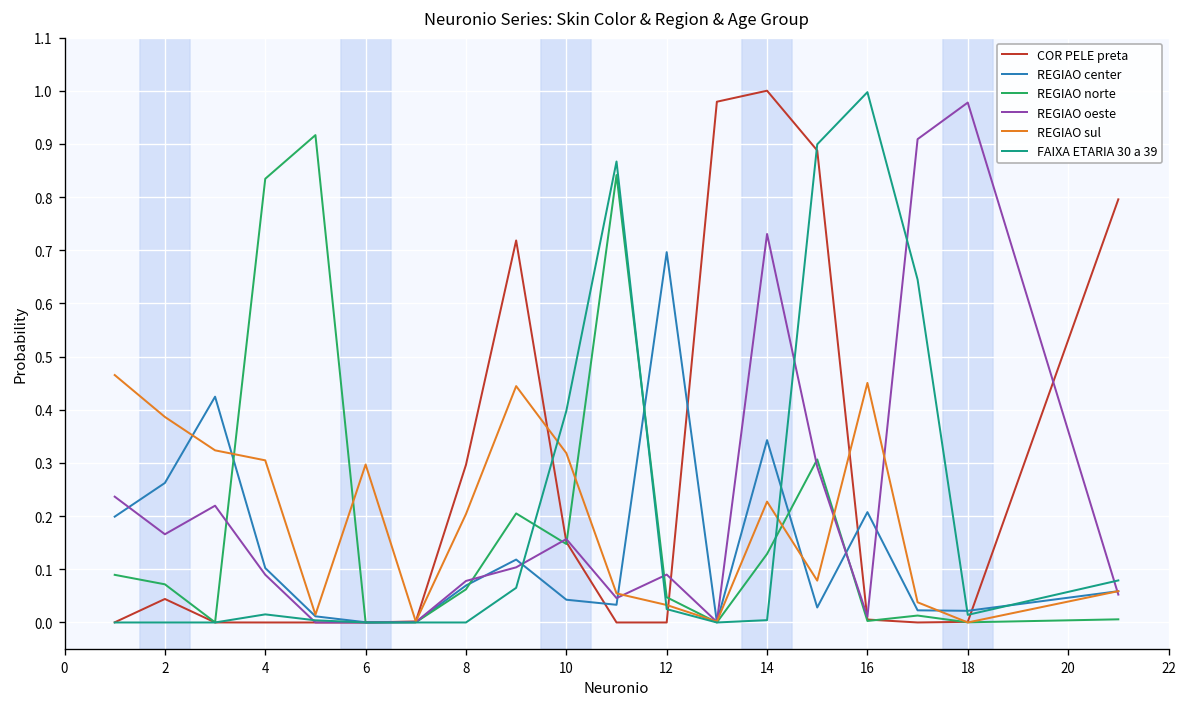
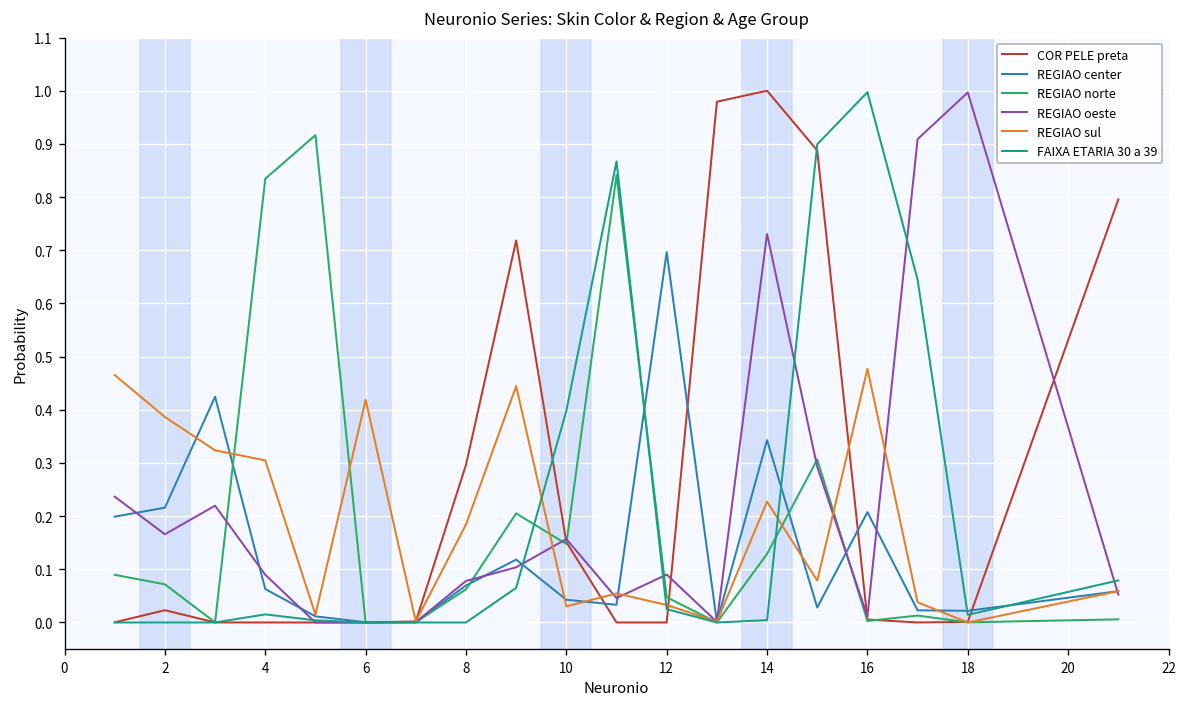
COR PELE preta, 2: 0.04 -> 0.02
REGIAO center, 2: 0.26 -> 0.22
REGIAO center, 4: 0.10 -> 0.06
REGIAO sul, 6: 0.30 -> 0.42
REGIAO sul, 8: 0.20 -> 0.18
REGIAO sul, 10: 0.32 -> 0.03
REGIAO sul, 16: 0.45 -> 0.48
REGIAO oeste, 18: 0.98 -> 1.00
